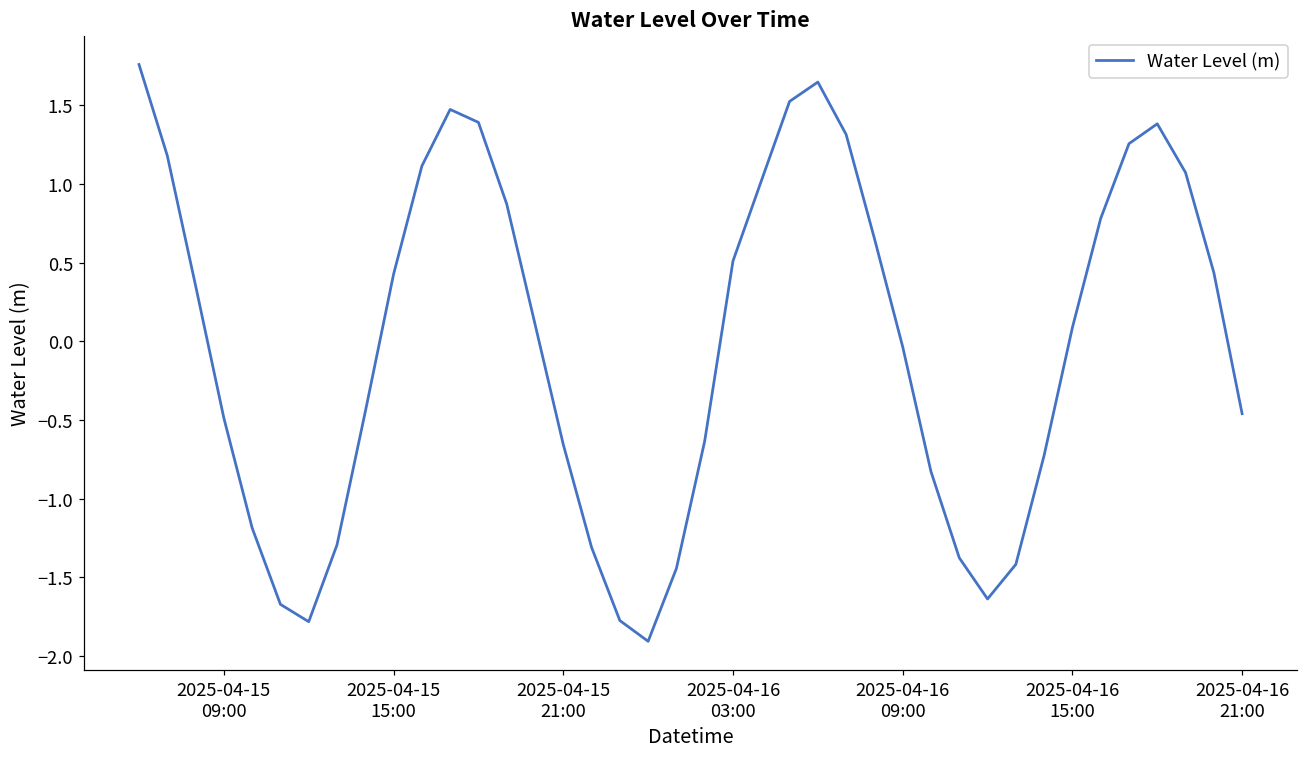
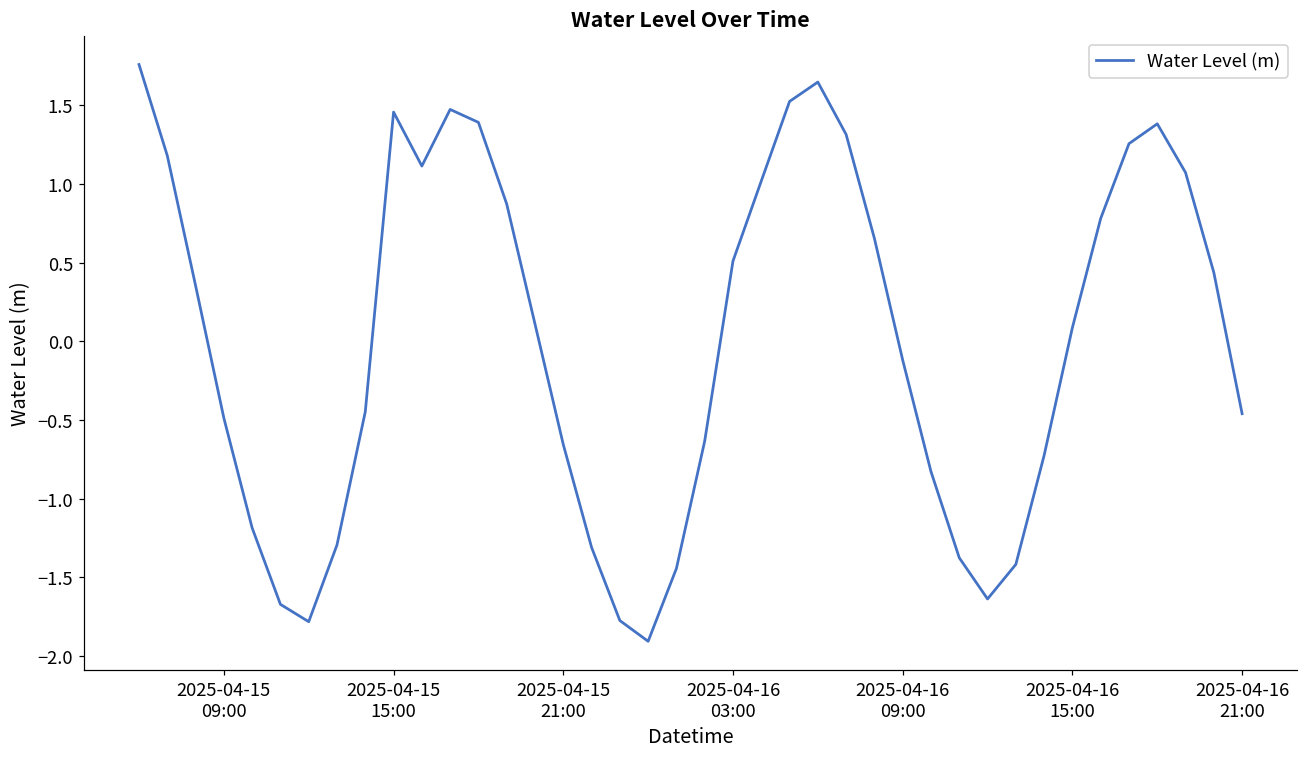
2025-04-15 15:00: 0.43 -> 1.46
2025-04-16 09:00: -0.03 -> -0.12
